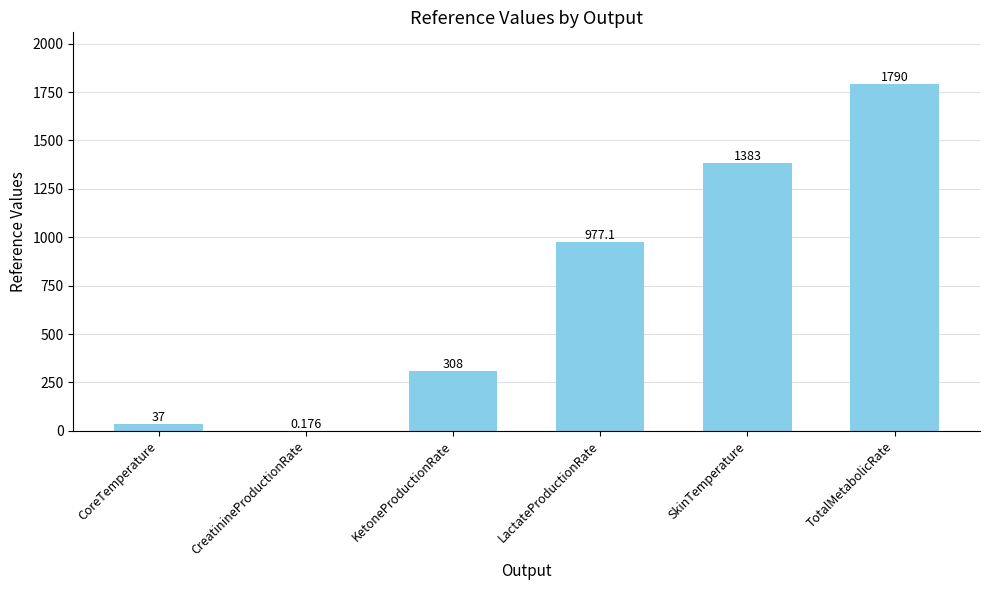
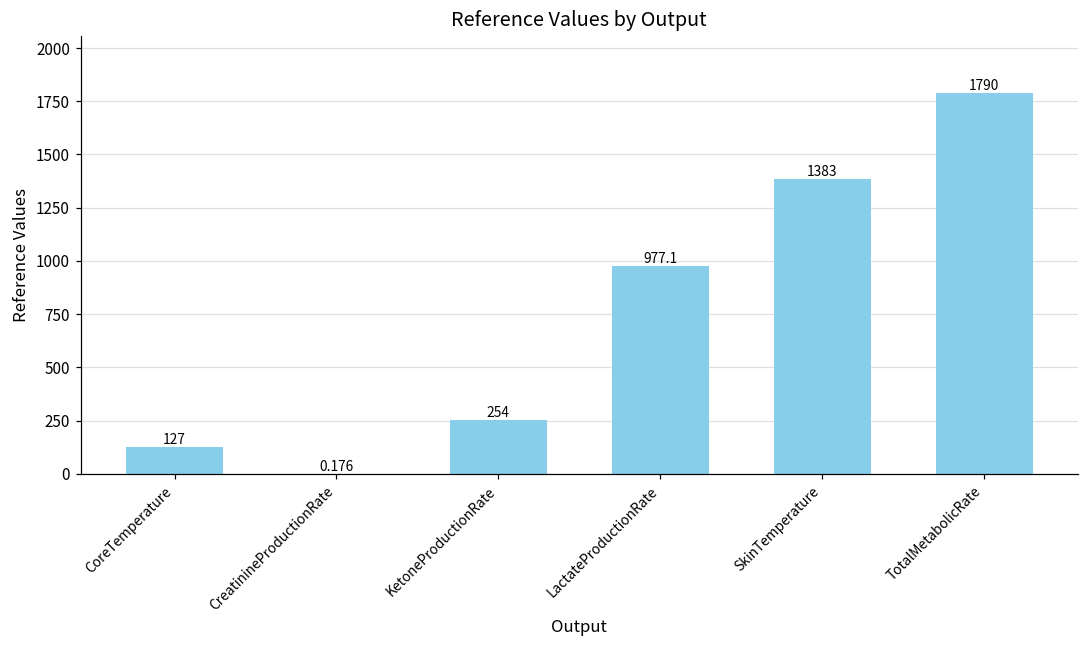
CoreTemperature: 37 -> 127
KetoneProductionRate: 308 -> 254
